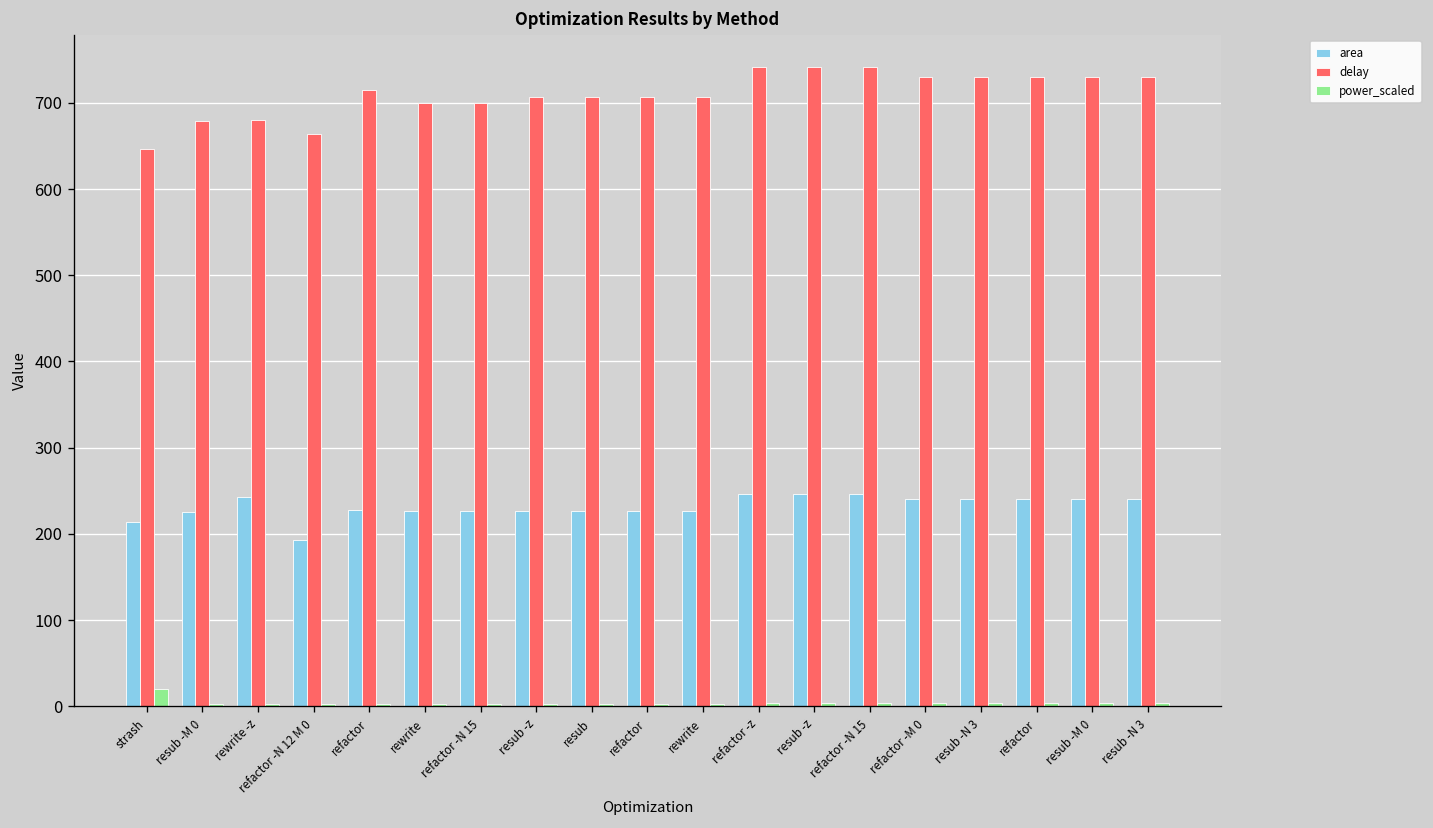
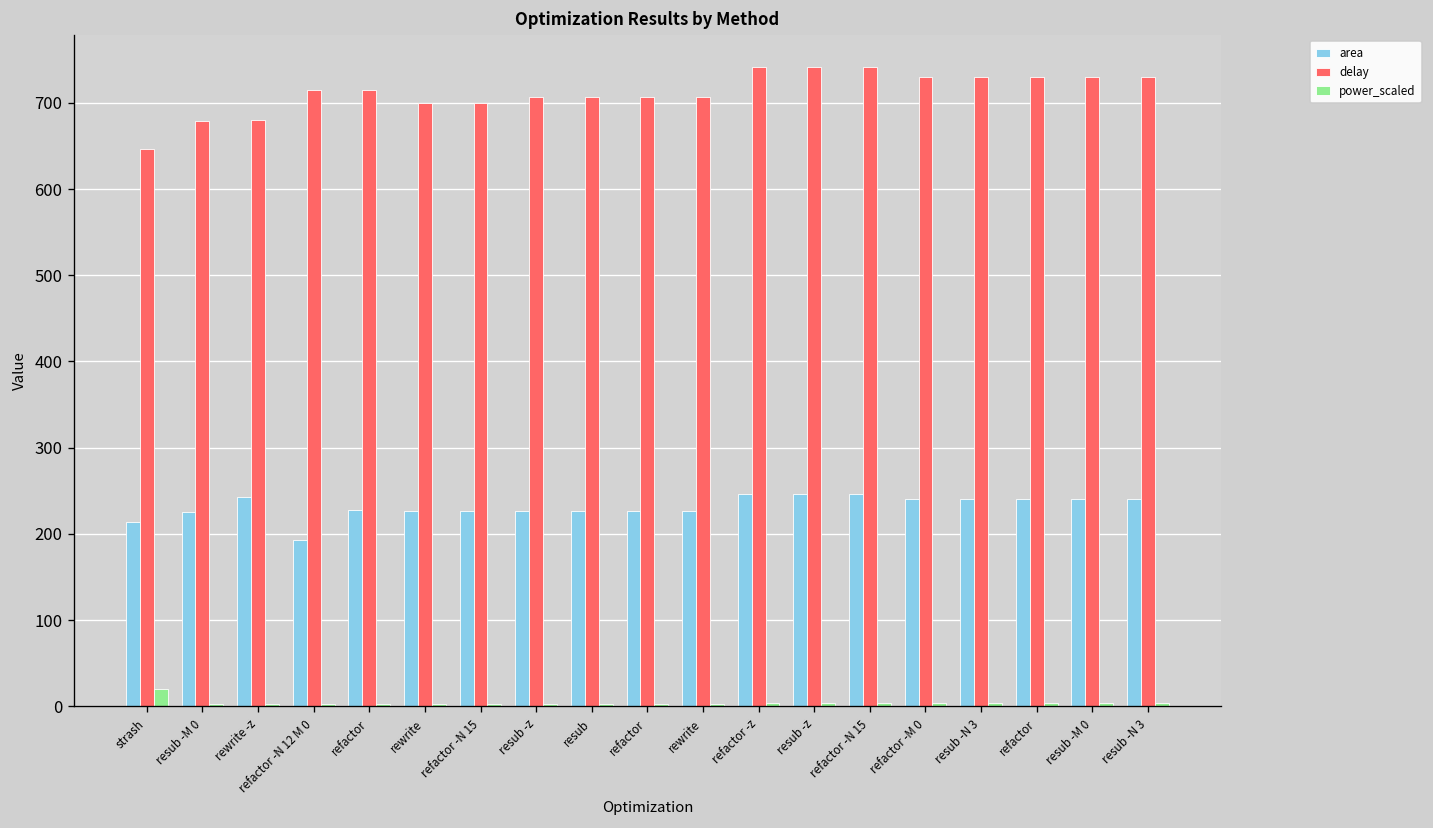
delay, refactor -N 12 M 0: 660 -> 710
